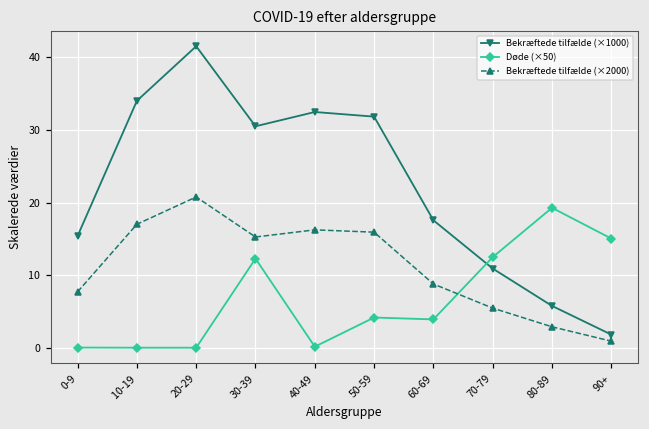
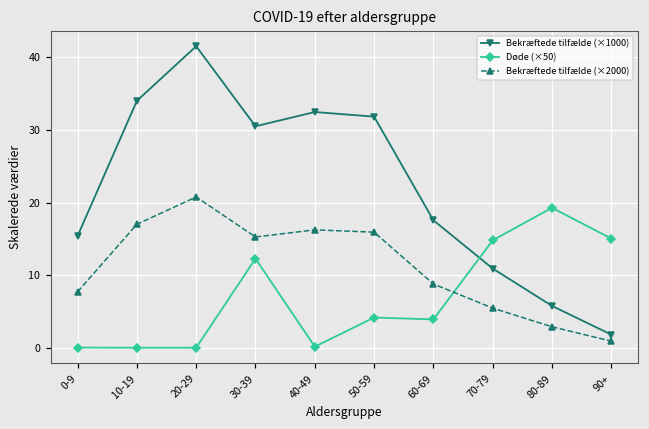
Døde (×50), 70-79: 12 -> 15
